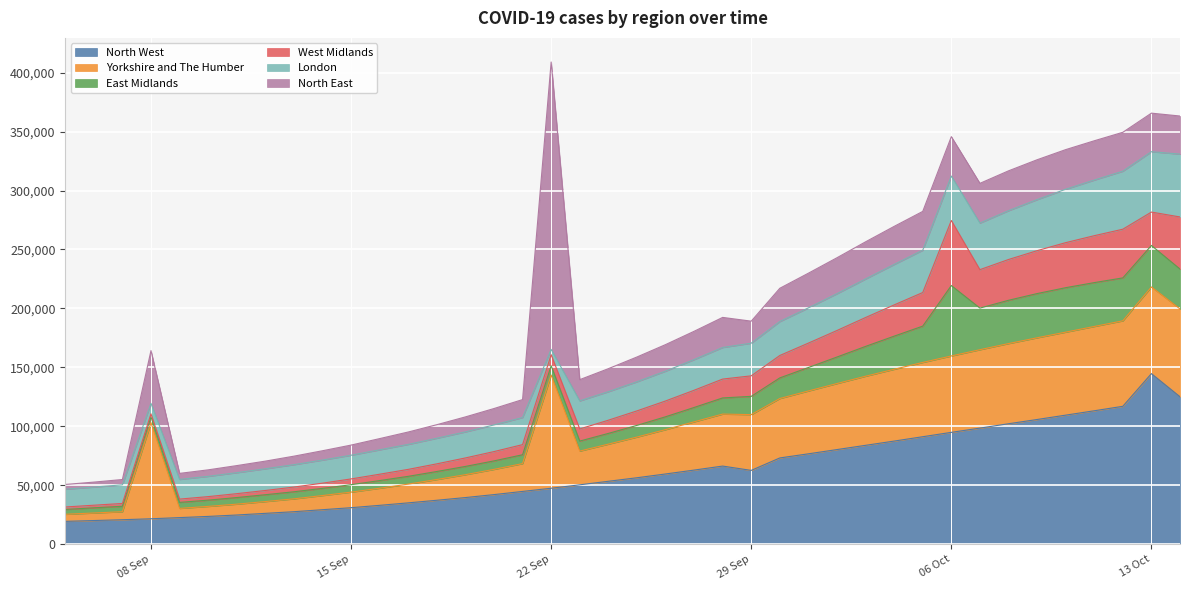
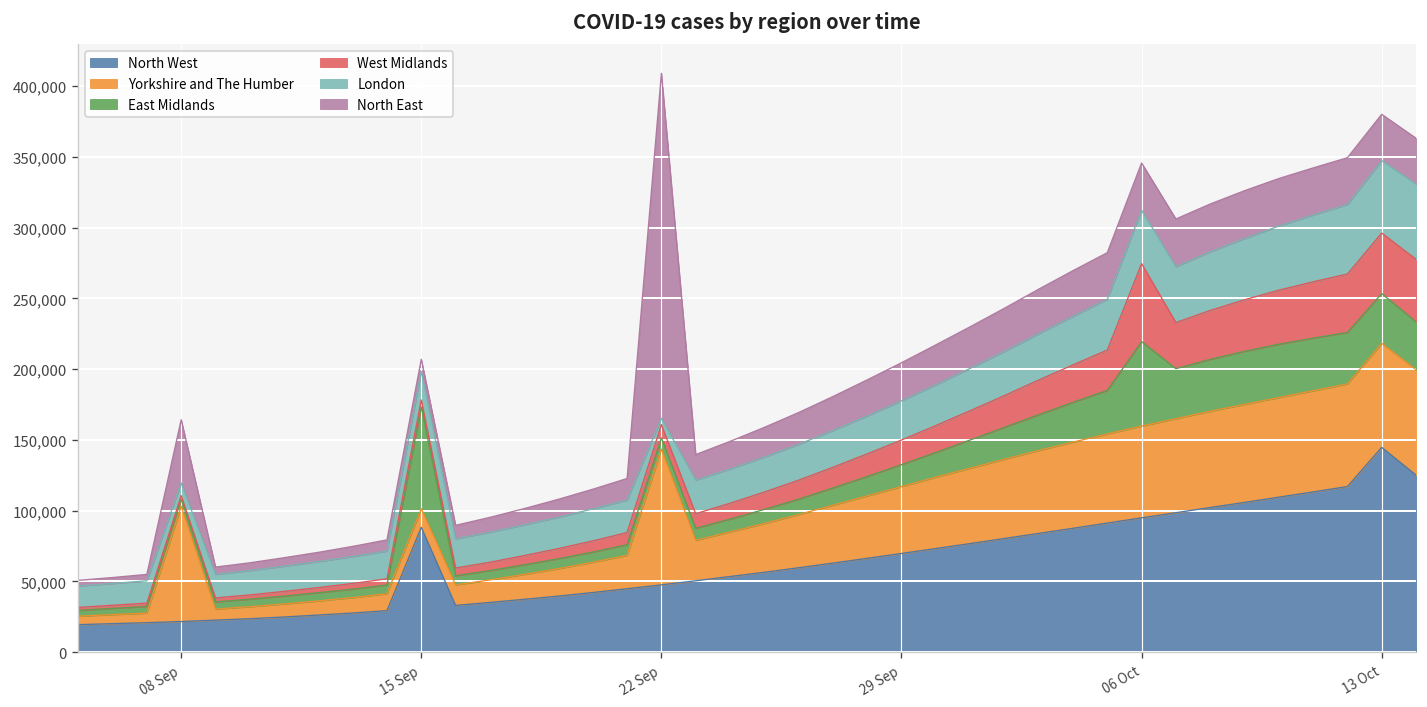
North West, 15 Sep: 31,000 -> 88,000
East Midlands, 15 Sep: 6,000 -> 72,000
North West, 29 Sep: 63,000 -> 70,000
North East, 29 Sep: 19,000 -> 27,000
West Midlands, 13 Oct: 28,000 -> 43,000
